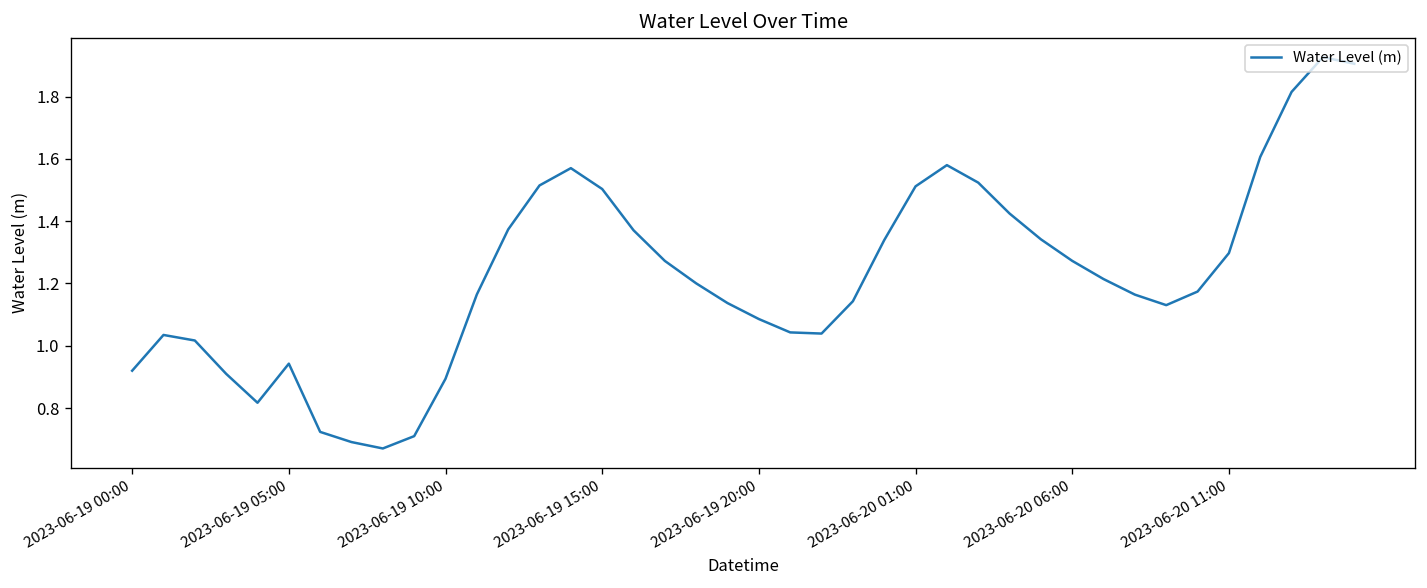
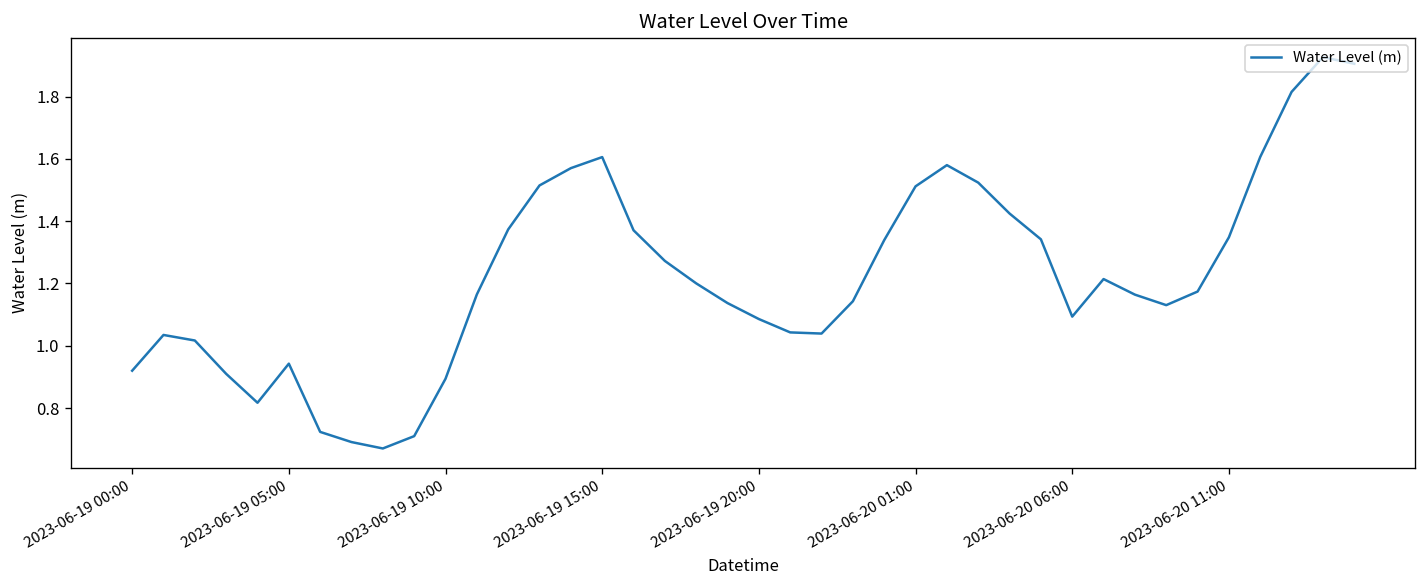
2023-06-19 15:00: 1.50 -> 1.61
2023-06-20 06:00: 1.27 -> 1.09
2023-06-20 11:00: 1.30 -> 1.35
